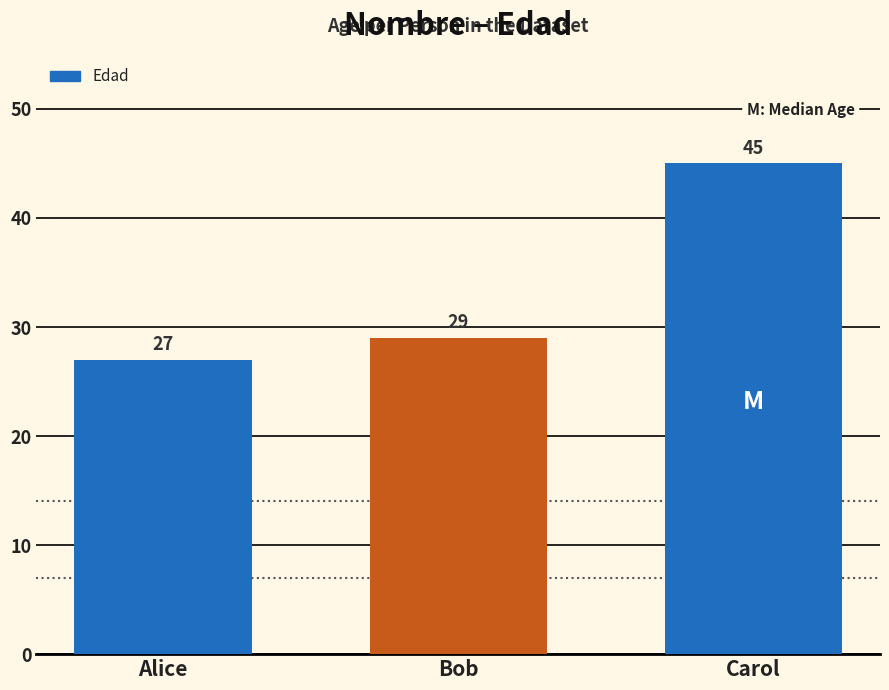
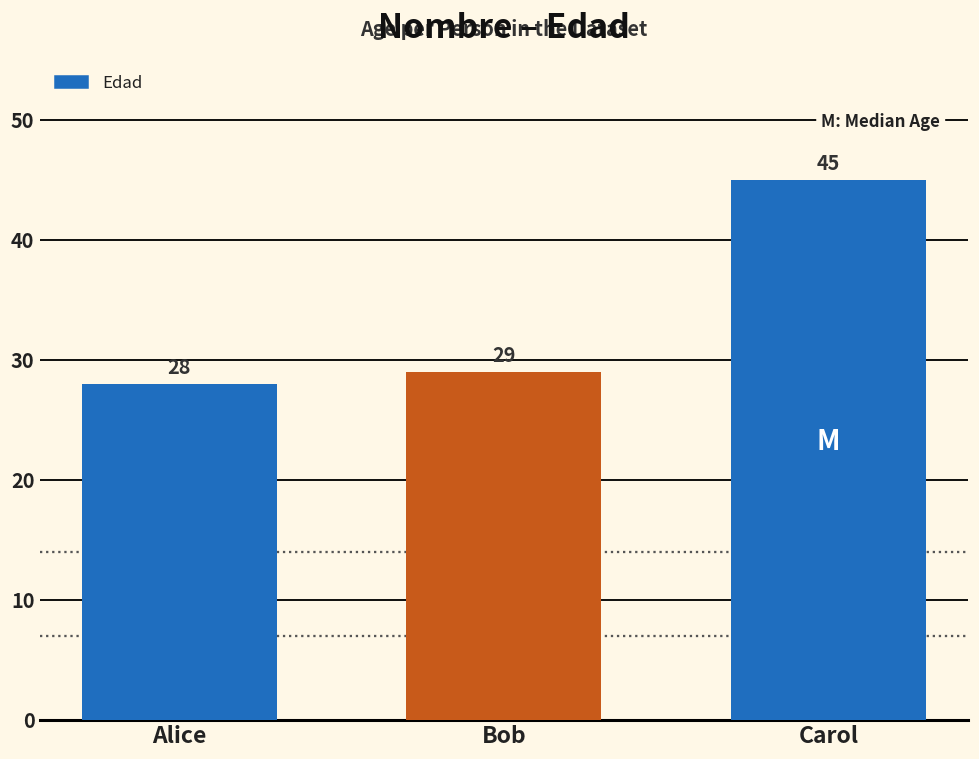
Alice: 27 -> 28
